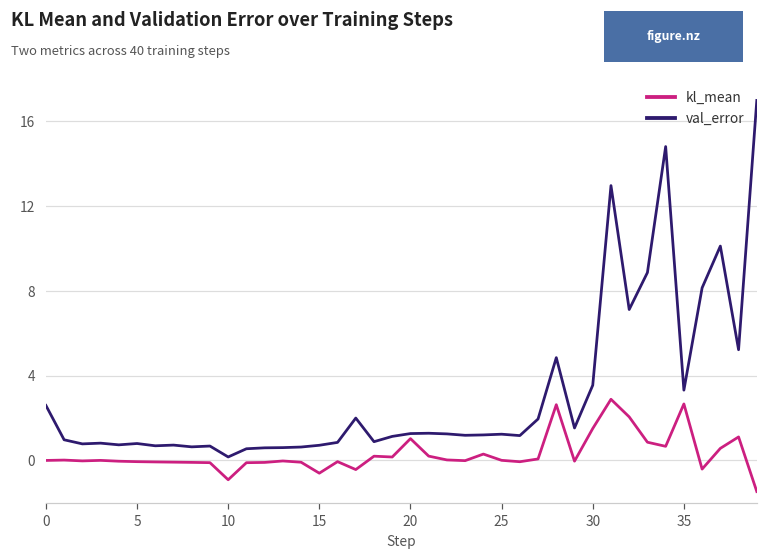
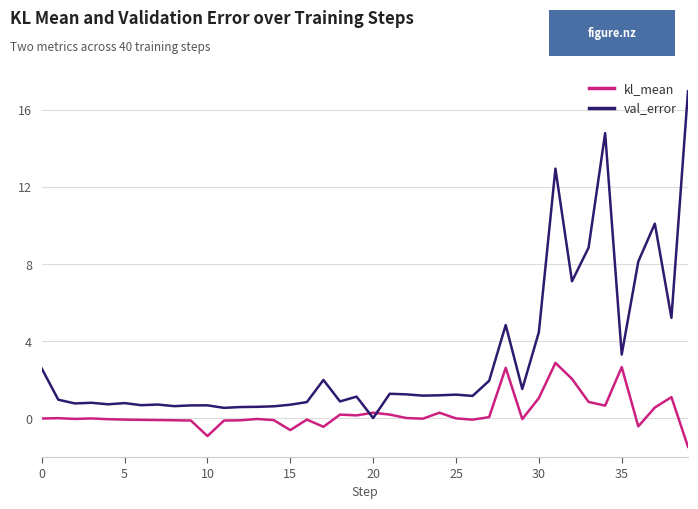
val_error, 10: 0.2 -> 0.7
kl_mean, 20: 1.0 -> 0.3
val_error, 20: 1.3 -> 0.0
kl_mean, 30: 1.5 -> 1.1
val_error, 30: 3.5 -> 4.5
